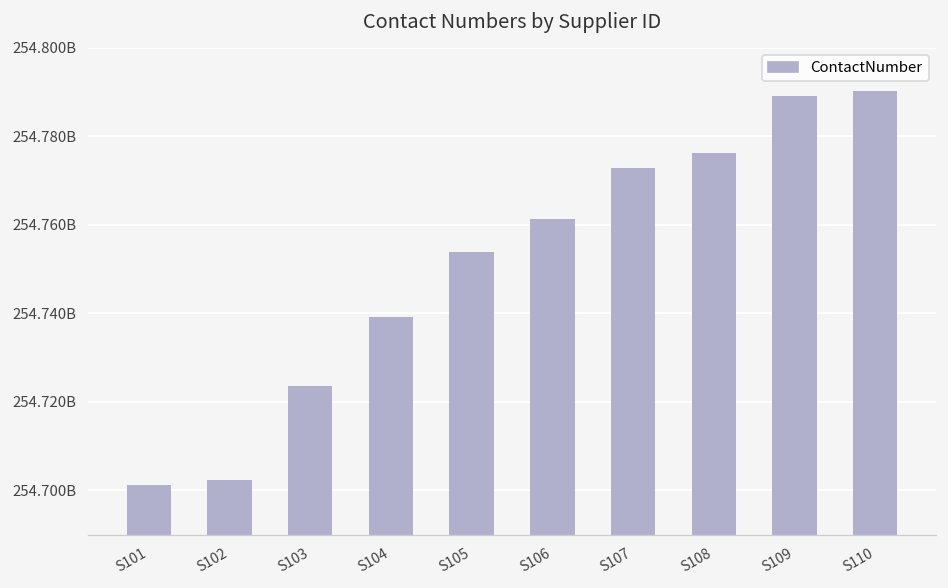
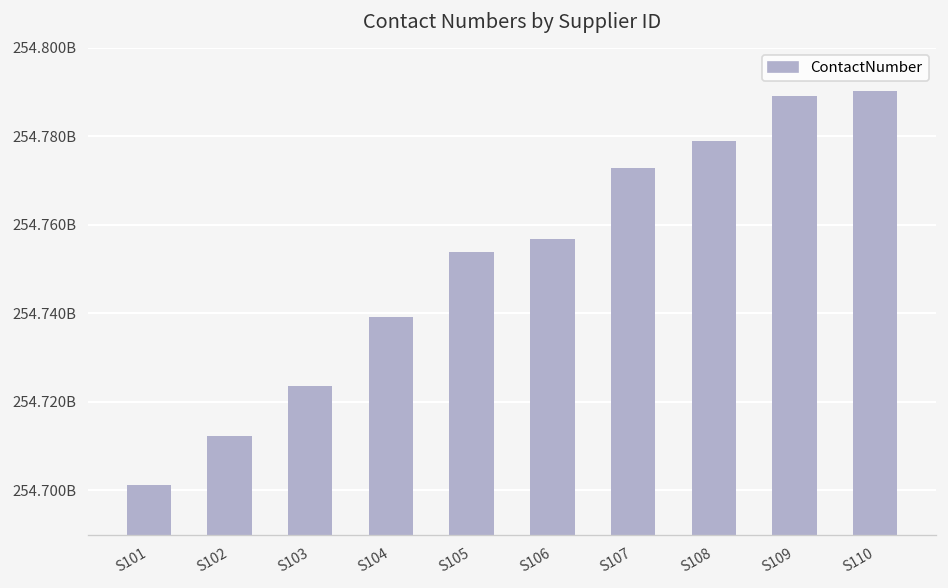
S102: 254702000000 -> 254712000000
S106: 254761000000 -> 254757000000
S108: 254776000000 -> 254779000000
